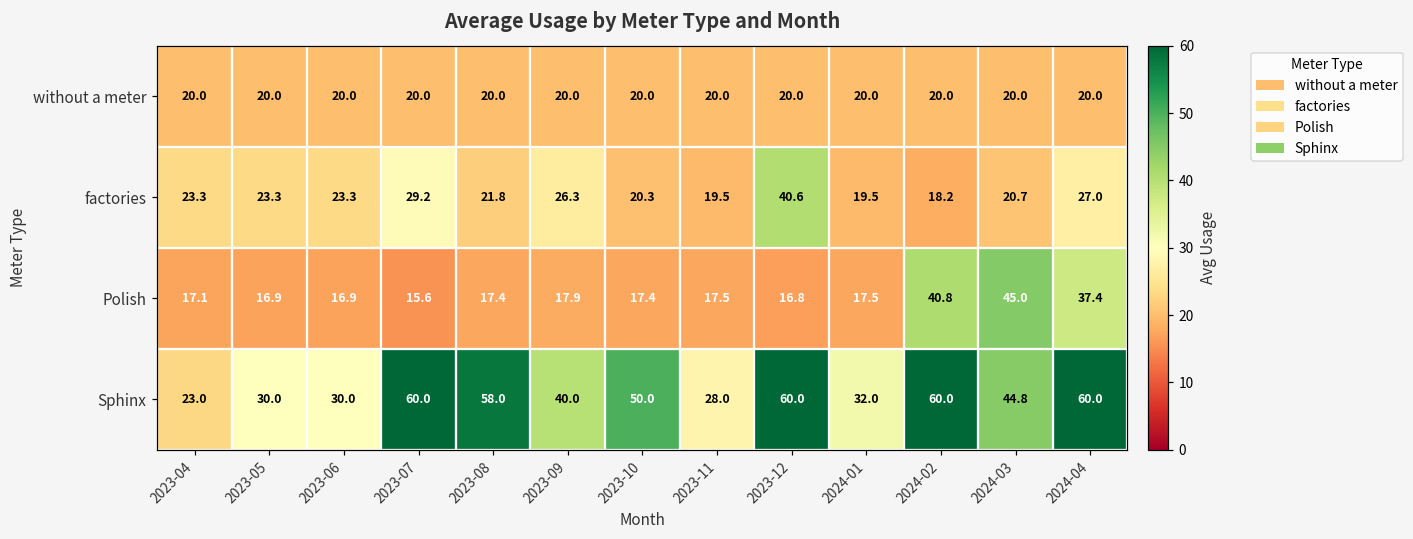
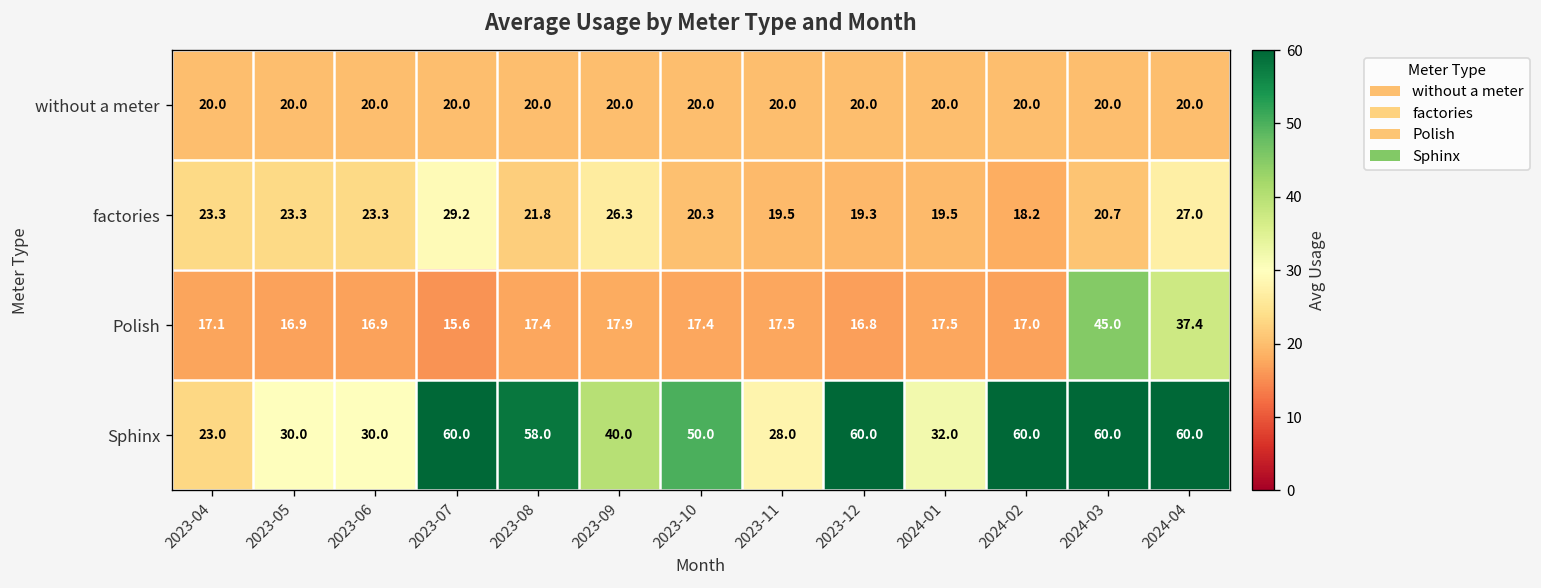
factories, 2023-12: 40.6 -> 19.3
Polish, 2024-02: 40.8 -> 17.0
Sphinx, 2024-03: 44.8 -> 60.0
